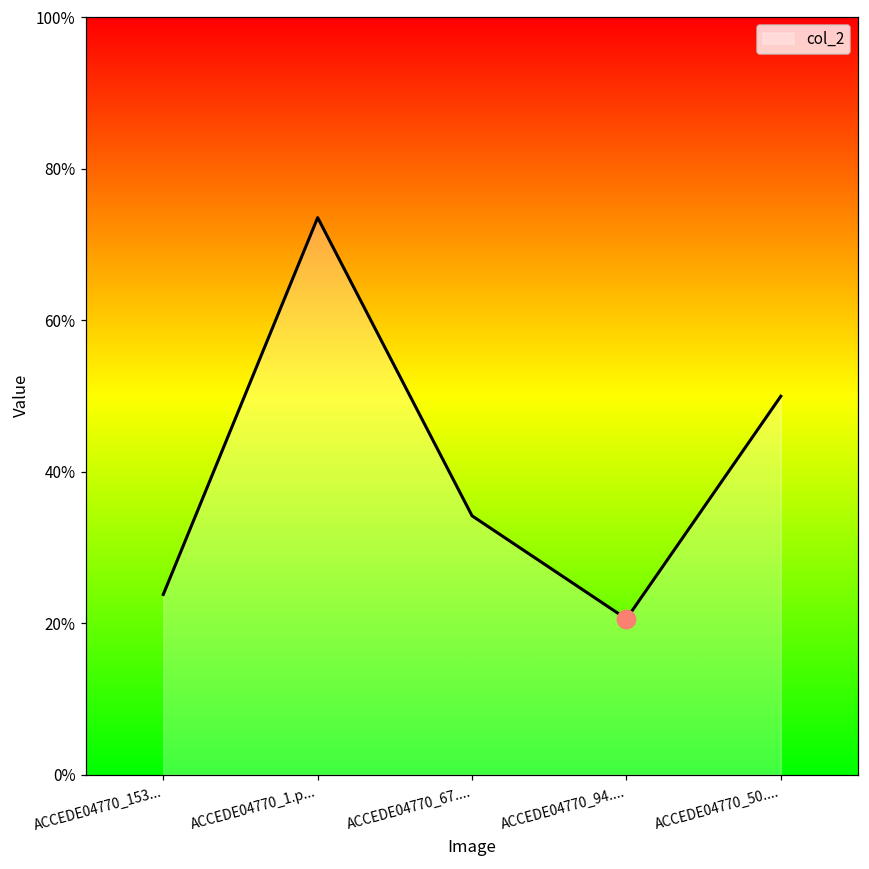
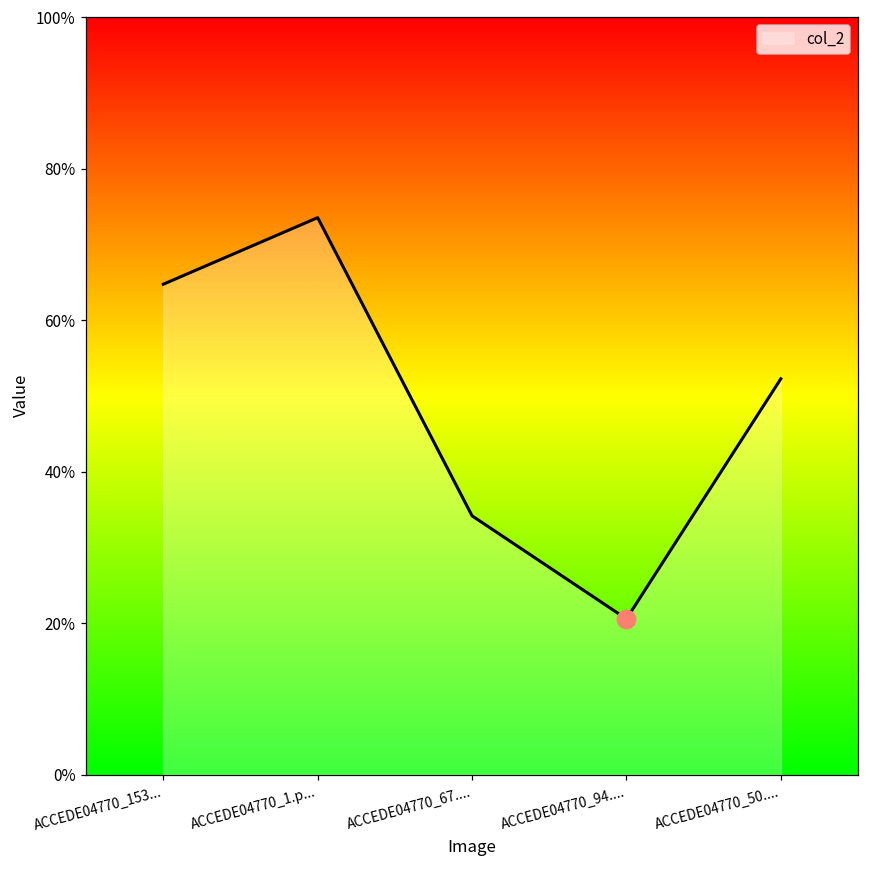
col_2, ACCEDE04770_153...: 24% -> 65%
col_2, ACCEDE04770_50....: 50% -> 52%
